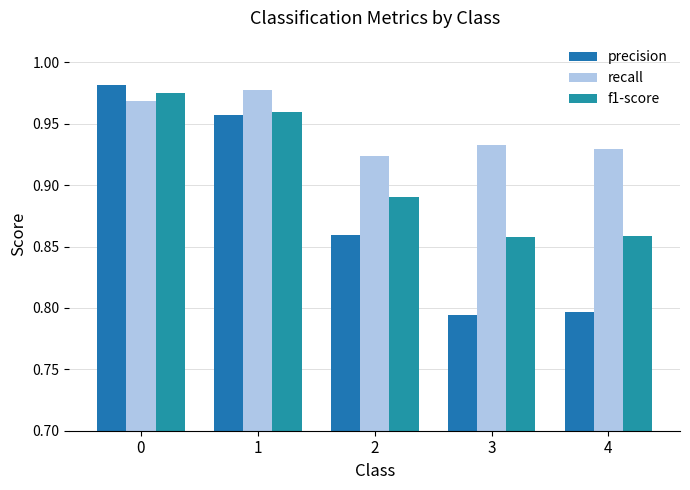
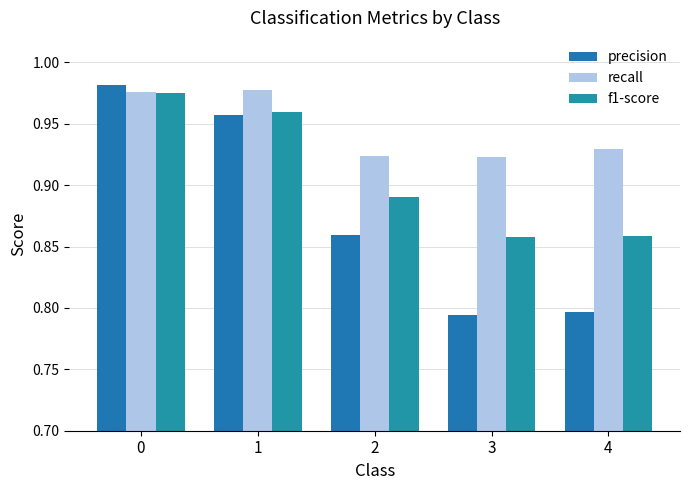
recall, 0: 0.969 -> 0.976
recall, 3: 0.932 -> 0.923
